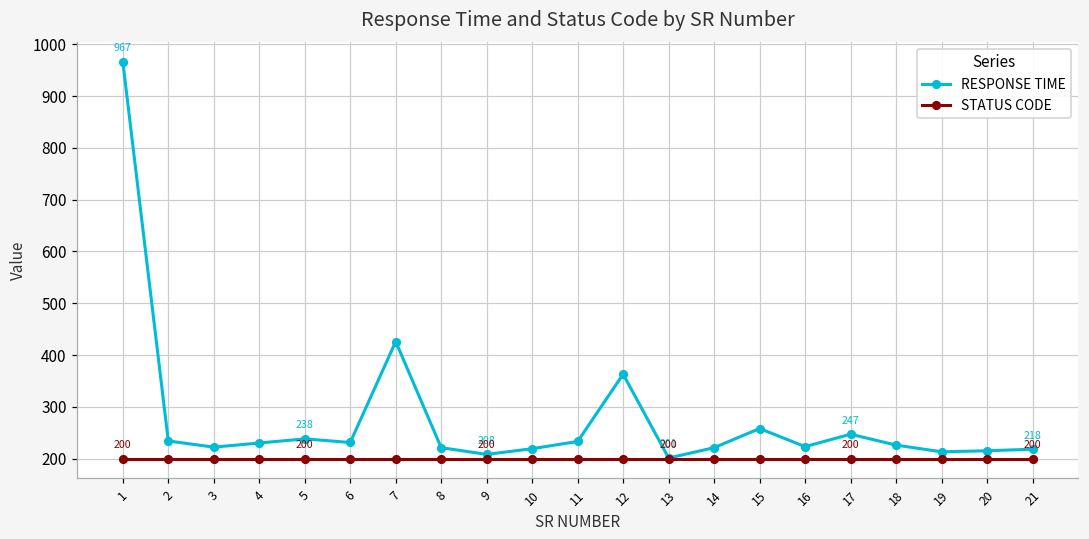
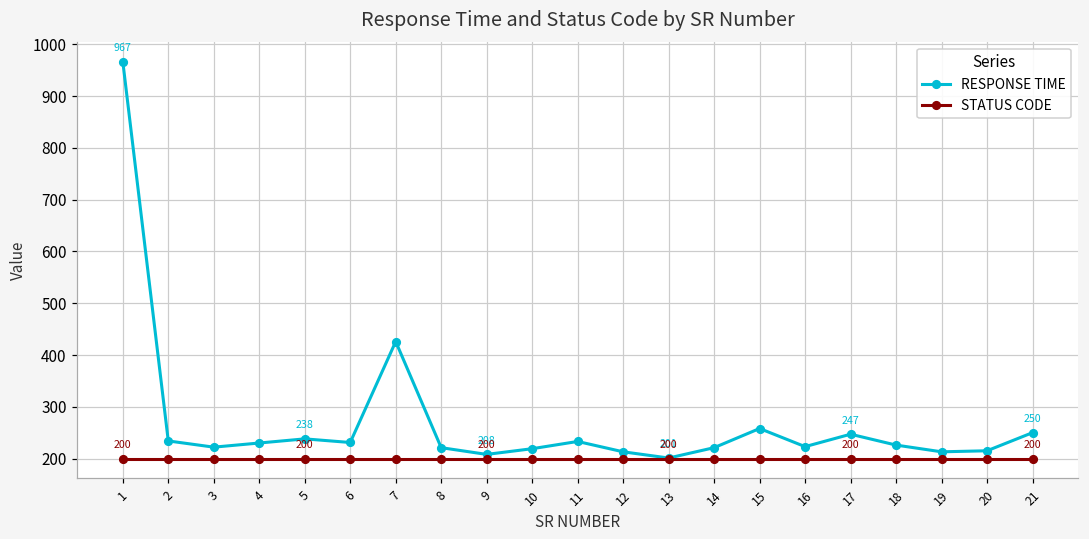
RESPONSE TIME, 12: 360 -> 210
RESPONSE TIME, 21: 218 -> 250
